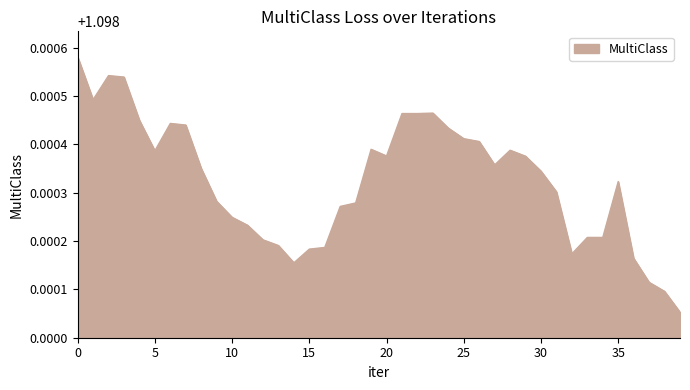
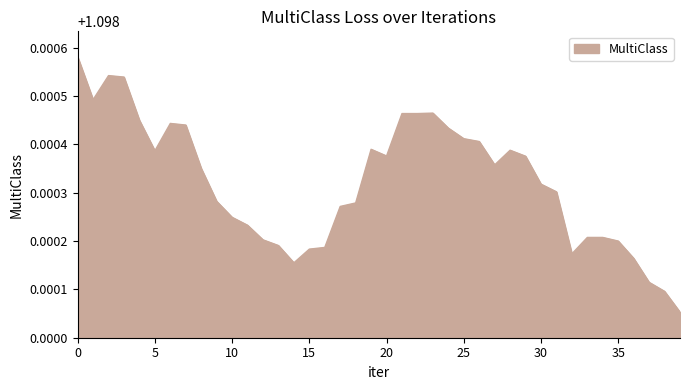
30: 1.09834 -> 1.09832
35: 1.09832 -> 1.09820
